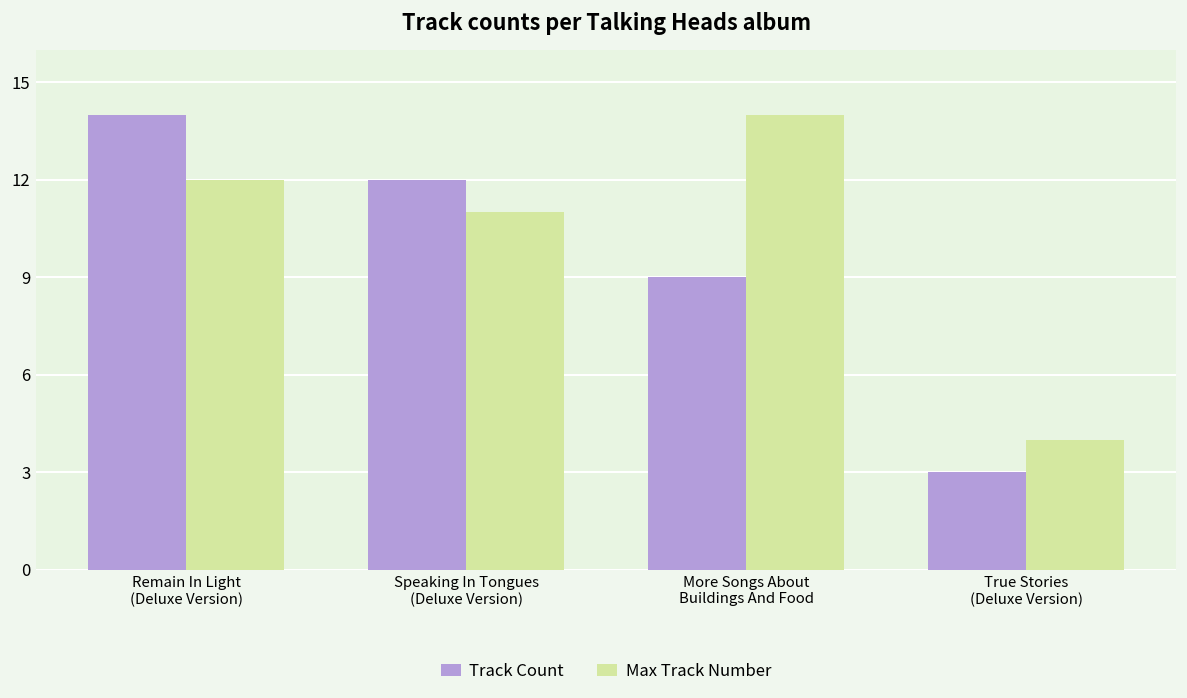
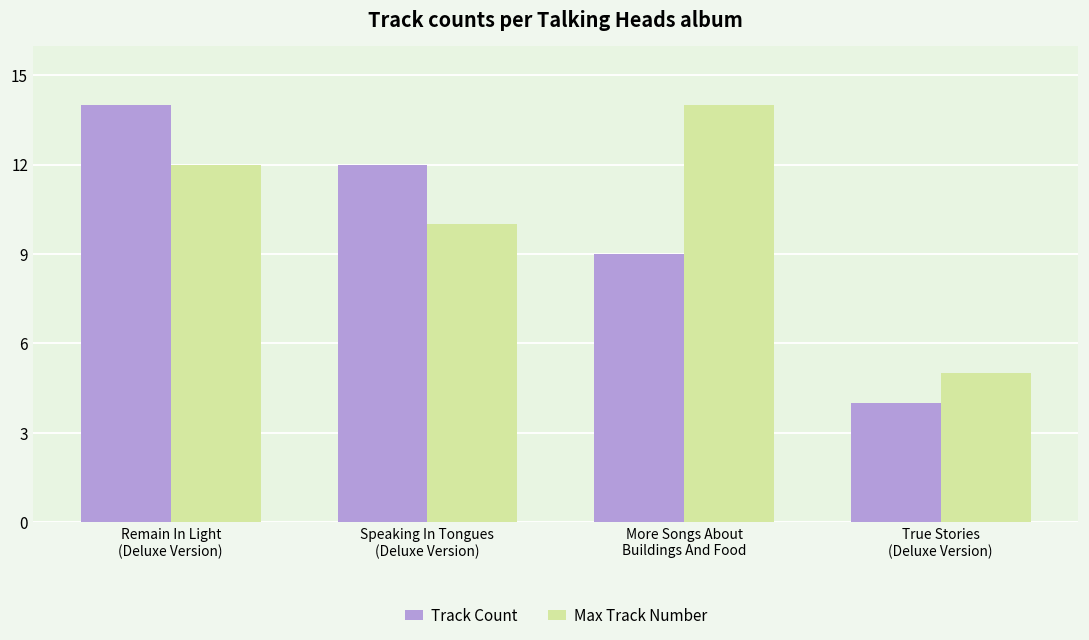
Max Track Number, Speaking In Tongues (Deluxe Version): 11 -> 10
Track Count, True Stories (Deluxe Version): 3 -> 4
Max Track Number, True Stories (Deluxe Version): 4 -> 5
